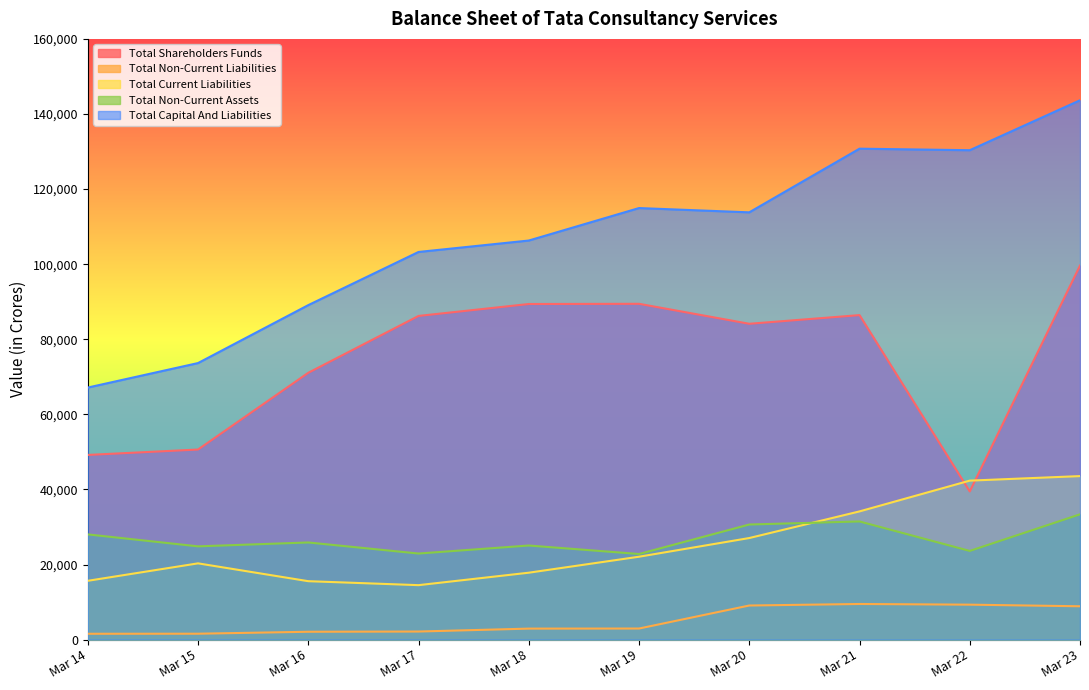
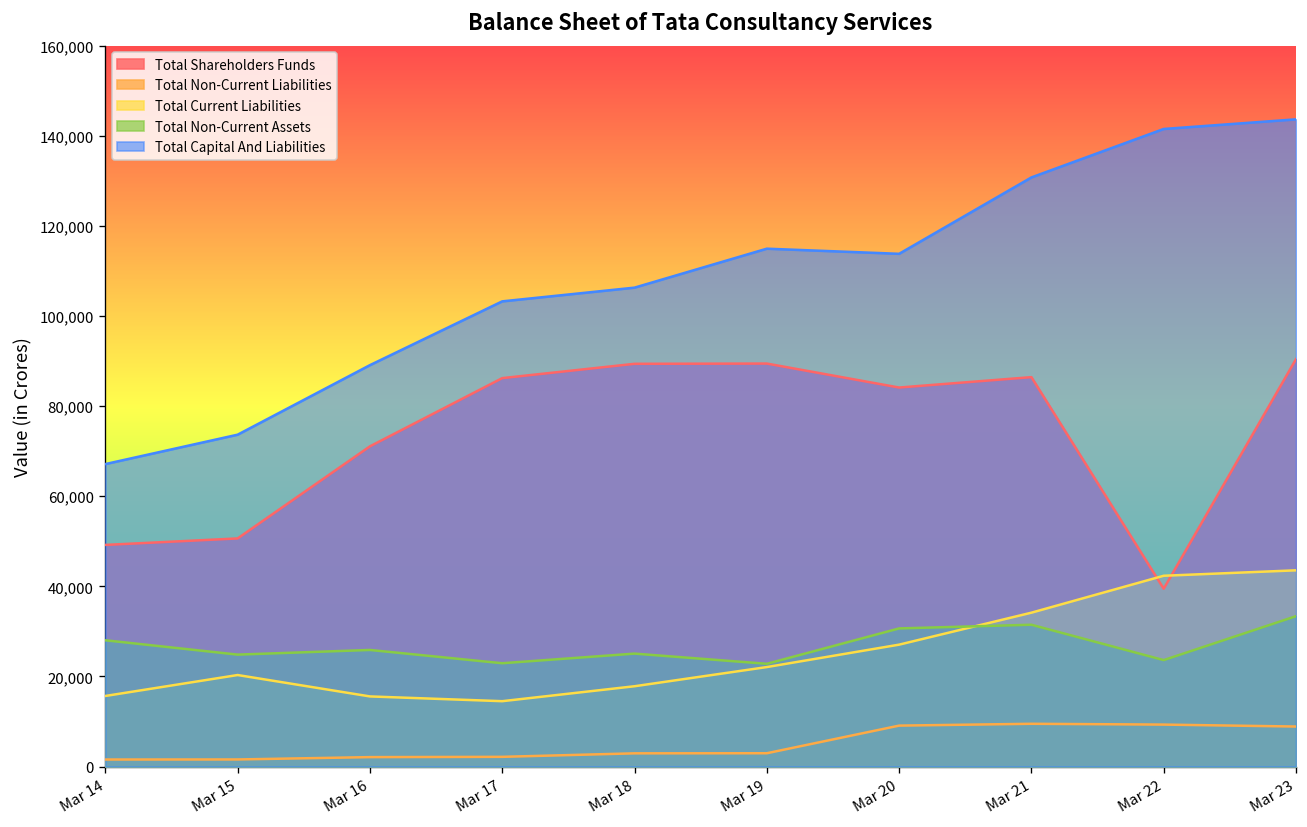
Total Capital And Liabilities, Mar 22: 130,000 -> 142,000
Total Shareholders Funds, Mar 23: 100,000 -> 90,000
